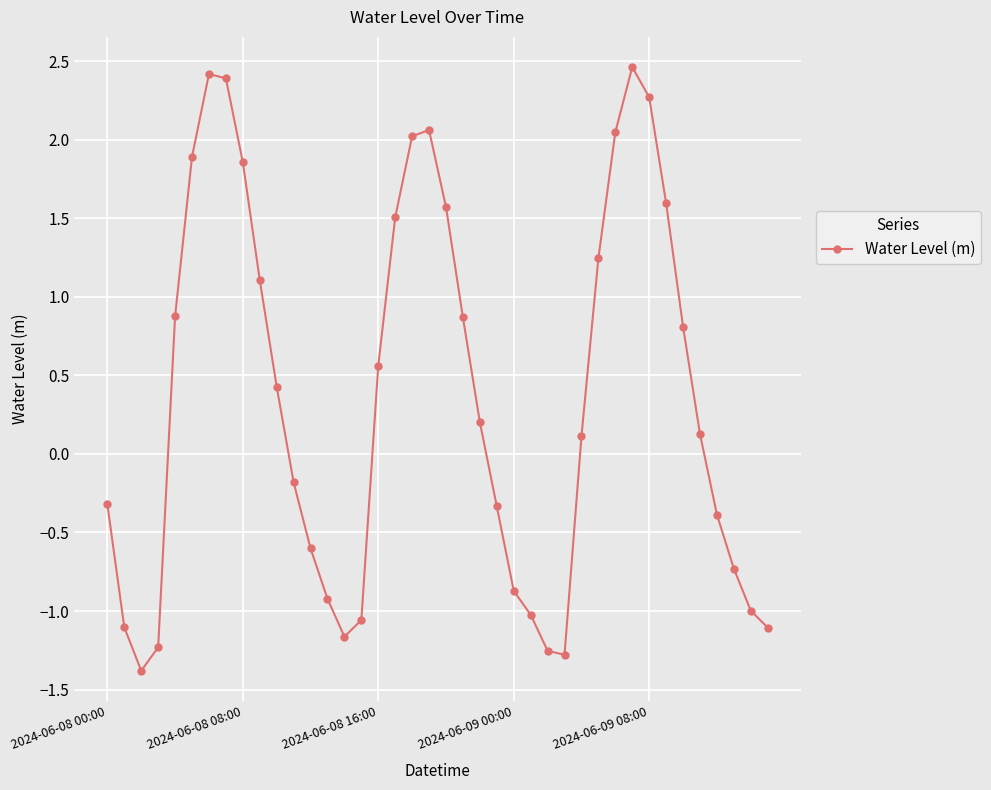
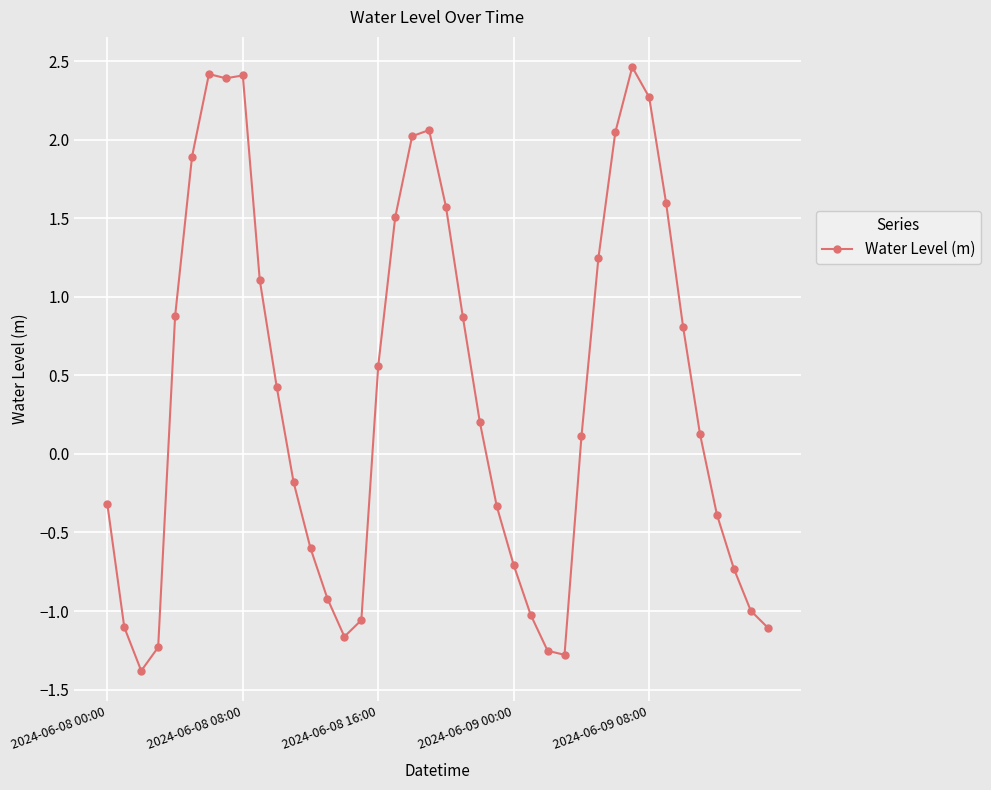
2024-06-08 08:00: 1.86 -> 2.41
2024-06-09 00:00: -0.87 -> -0.71
